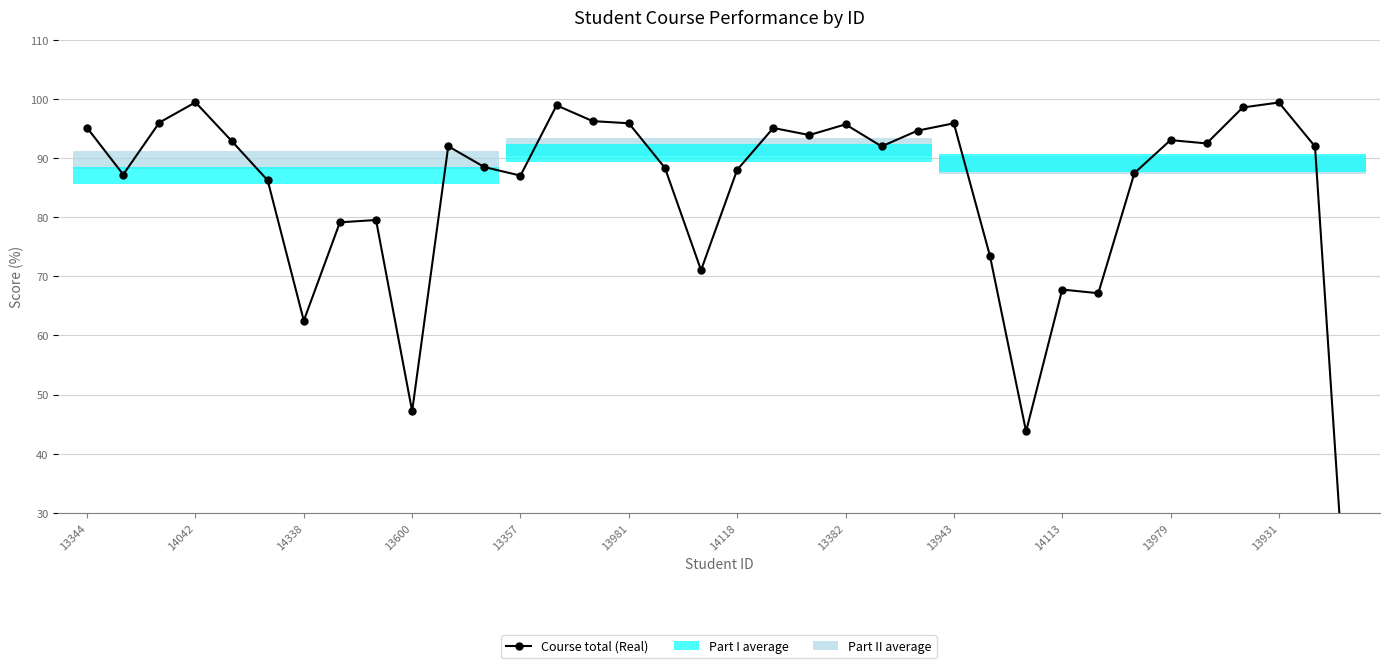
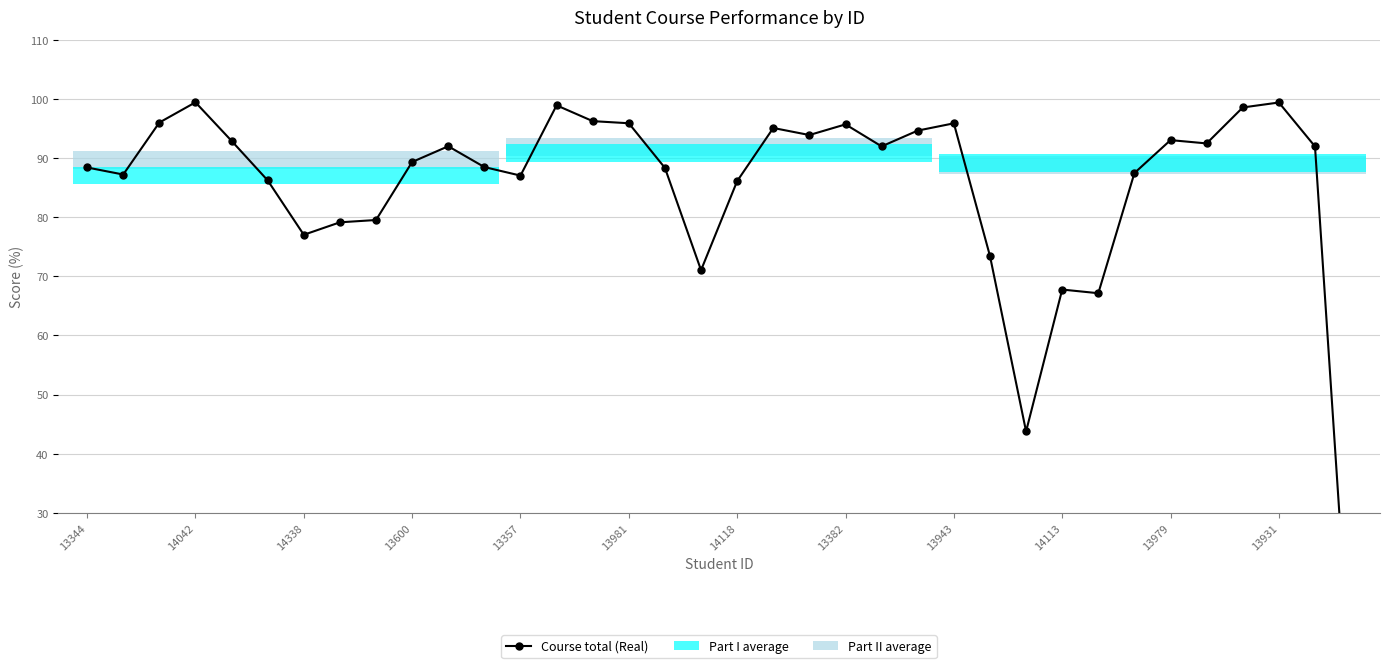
13344: 95 -> 88
14338: 63 -> 77
13600: 47 -> 89
14118: 88 -> 86
